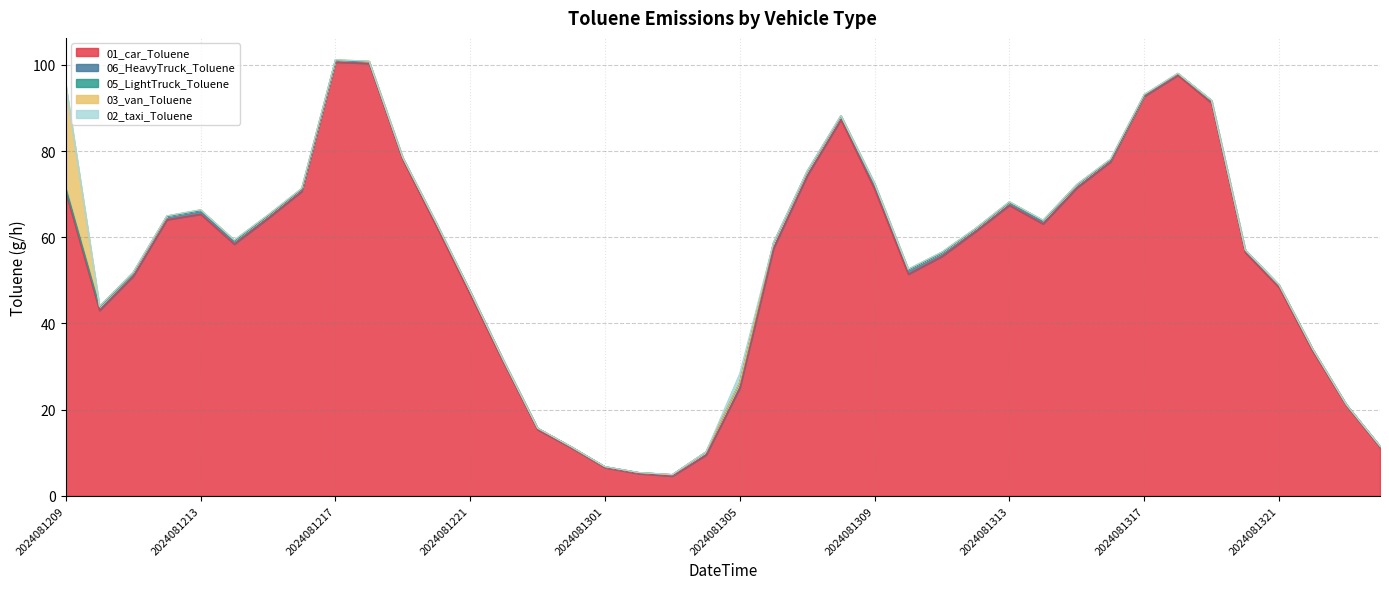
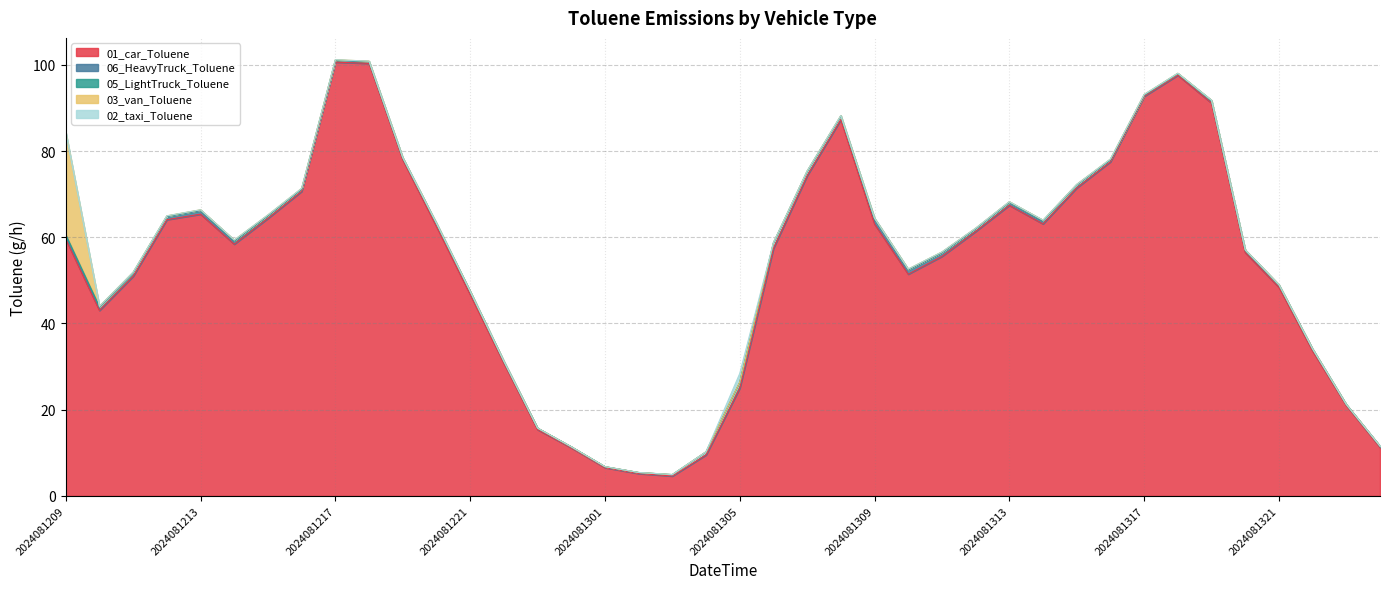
01_car_Toluene, 2024081209: 70 -> 60
01_car_Toluene, 2024081309: 71 -> 63
